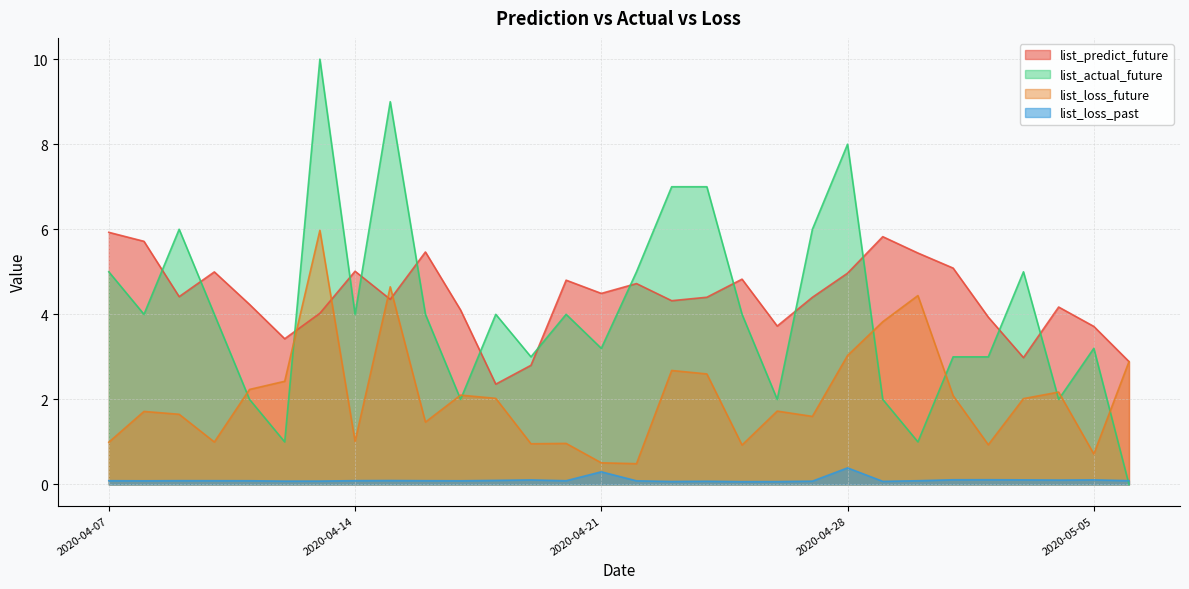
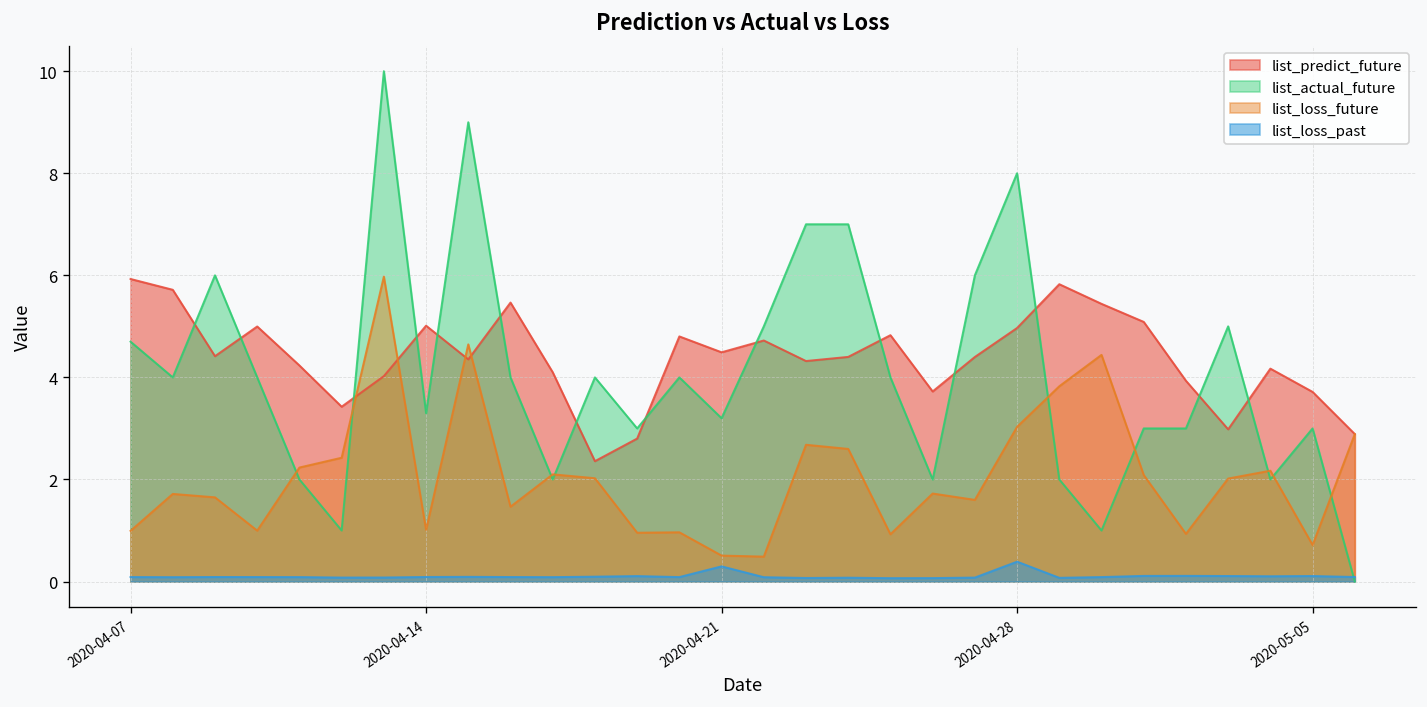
list_actual_future, 2020-04-07: 5.0 -> 4.7
list_actual_future, 2020-04-14: 4.0 -> 3.3
list_actual_future, 2020-05-05: 3.2 -> 3.0
